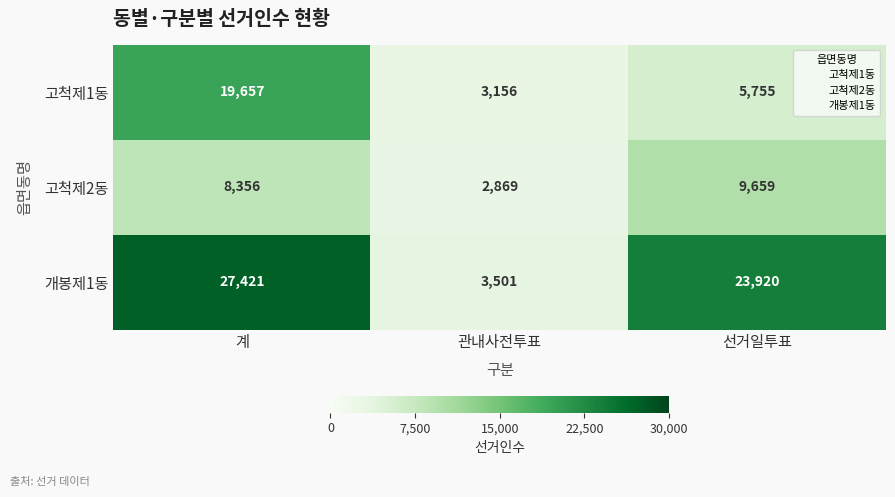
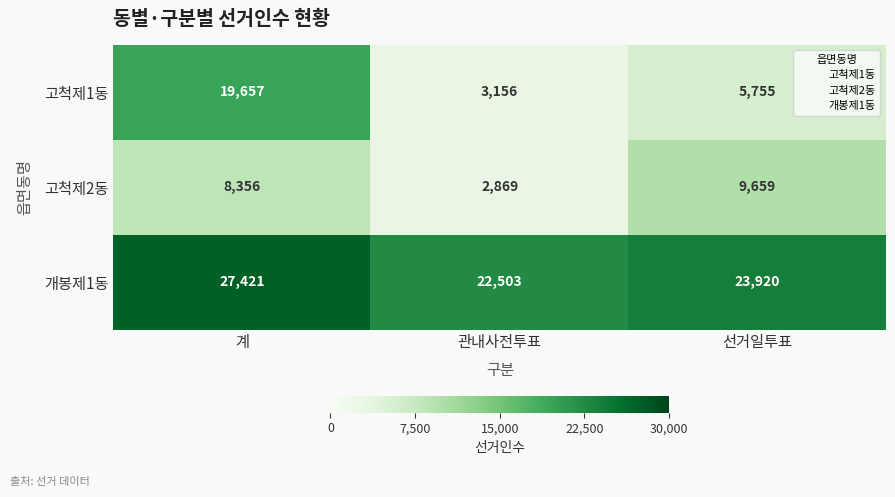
개봉제1동, 관내사전투표: 3,501 -> 22,503
